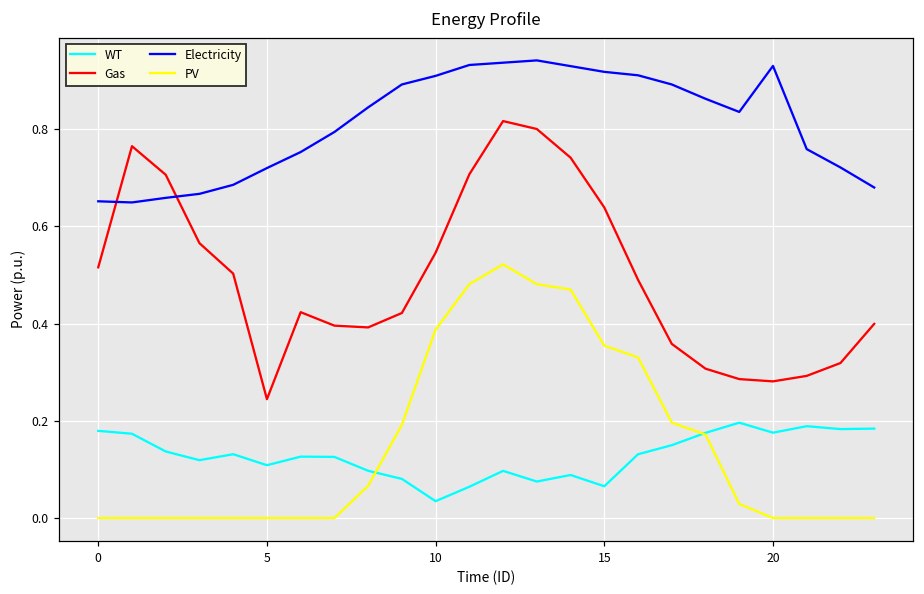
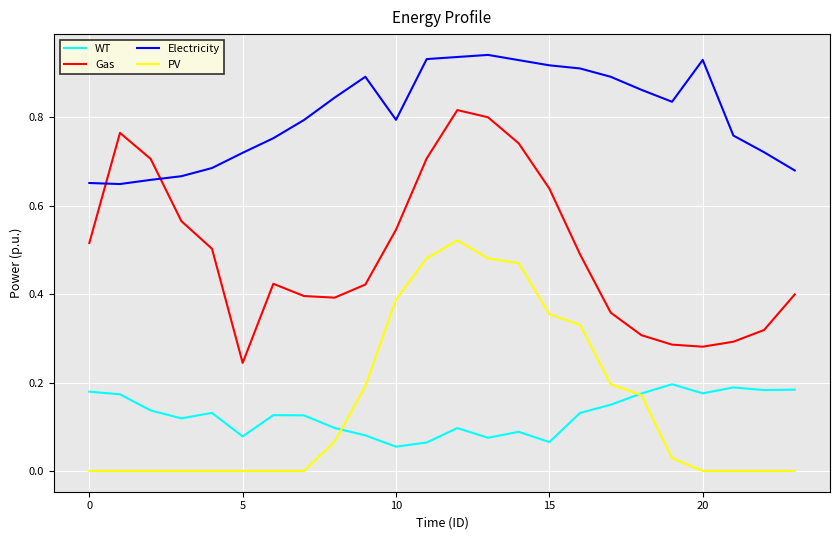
WT, 5: 0.11 -> 0.08
WT, 10: 0.03 -> 0.05
Electricity, 10: 0.91 -> 0.79
